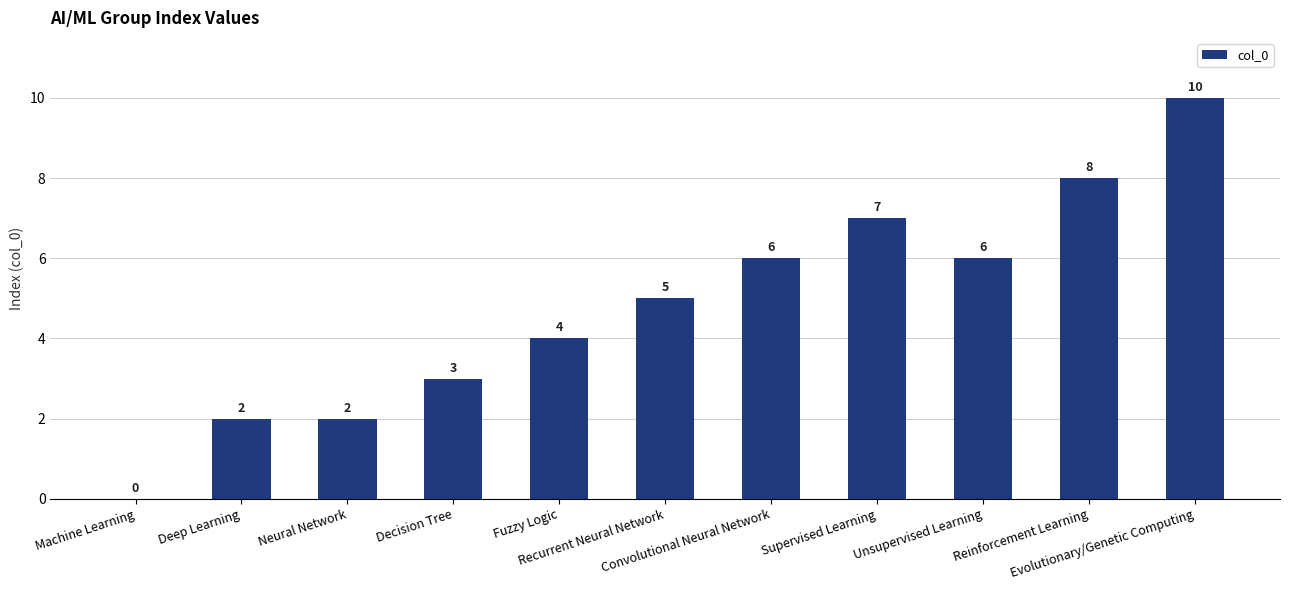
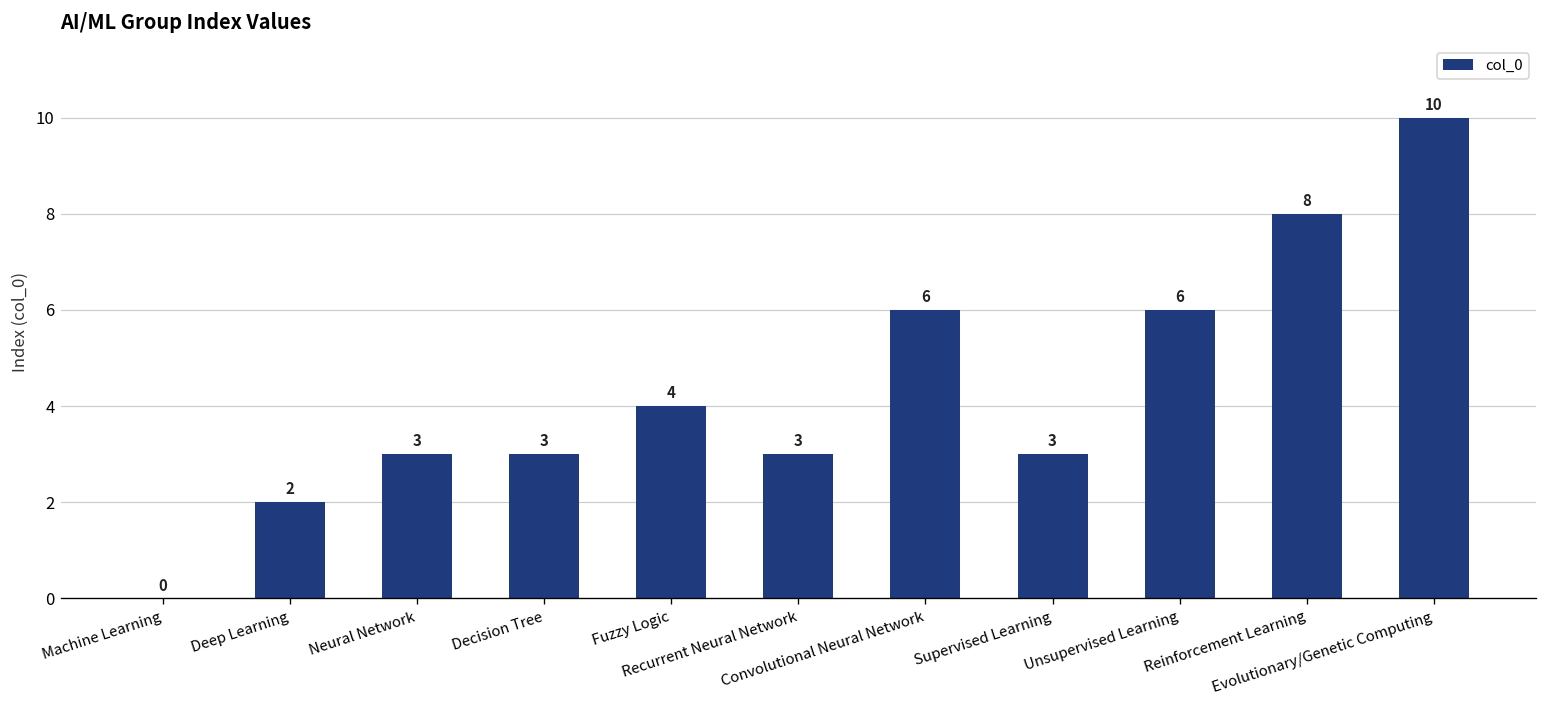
Neural Network: 2 -> 3
Recurrent Neural Network: 5 -> 3
Supervised Learning: 7 -> 3
